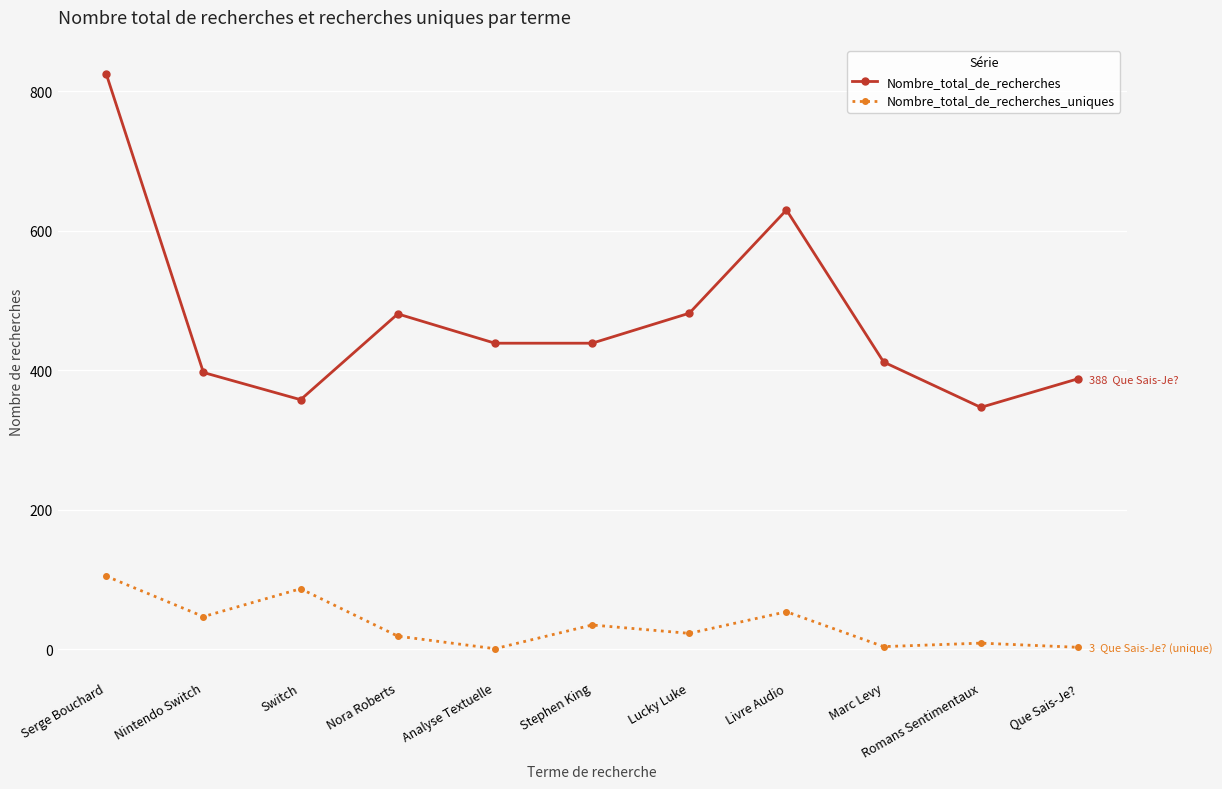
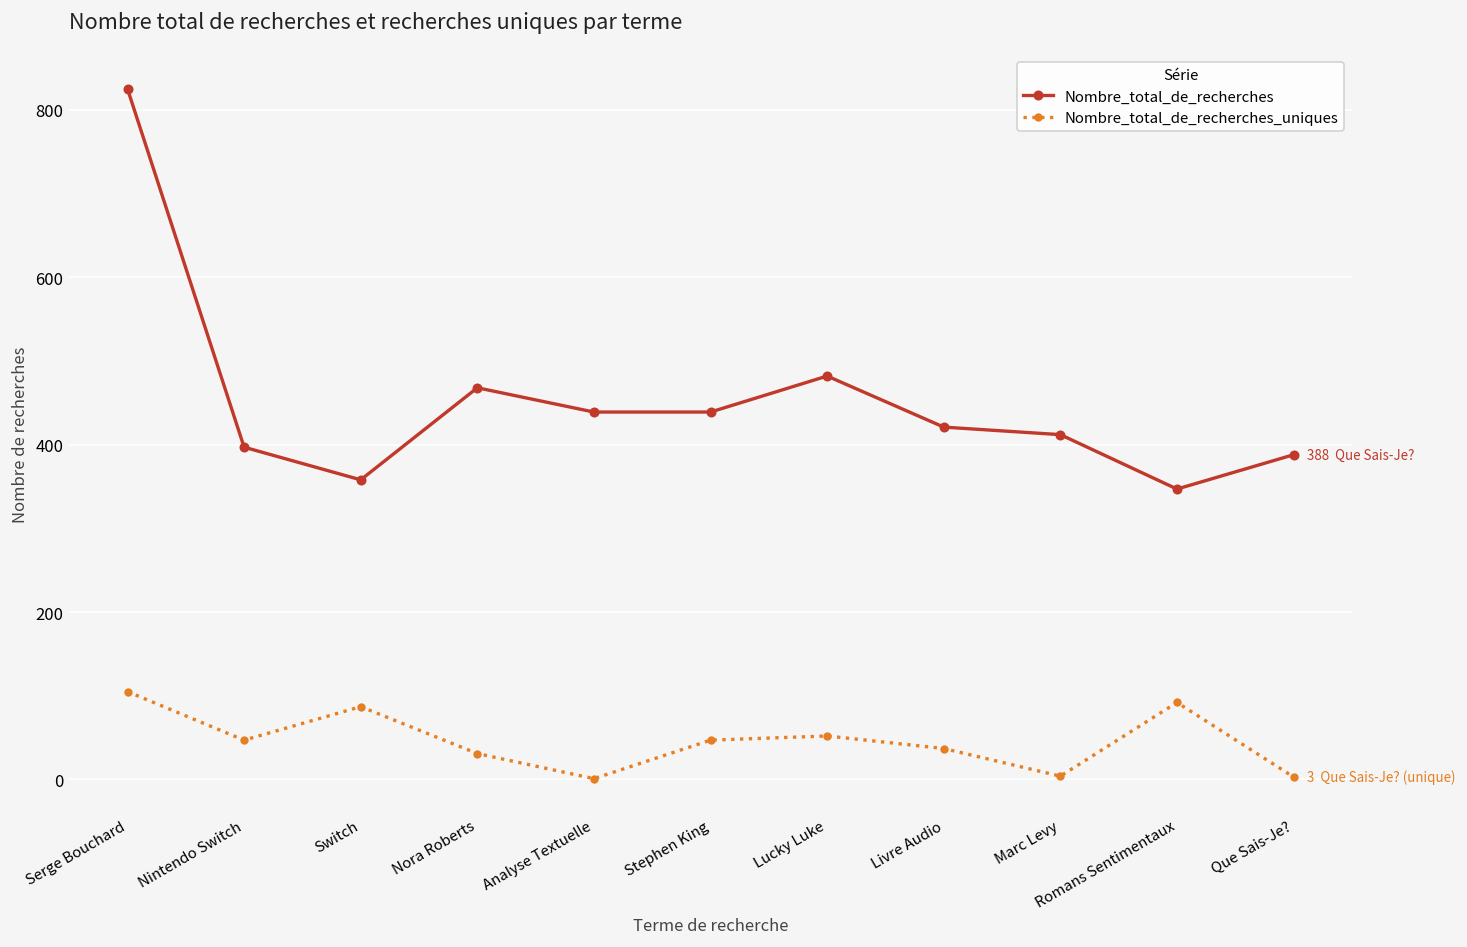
Nombre_total_de_recherches, Nora Roberts: 480 -> 470
Nombre_total_de_recherches_uniques, Nora Roberts: 20 -> 30
Nombre_total_de_recherches_uniques, Stephen King: 40 -> 50
Nombre_total_de_recherches_uniques, Lucky Luke: 20 -> 50
Nombre_total_de_recherches, Livre Audio: 630 -> 420
Nombre_total_de_recherches_uniques, Livre Audio: 50 -> 40
Nombre_total_de_recherches_uniques, Romans Sentimentaux: 10 -> 90
